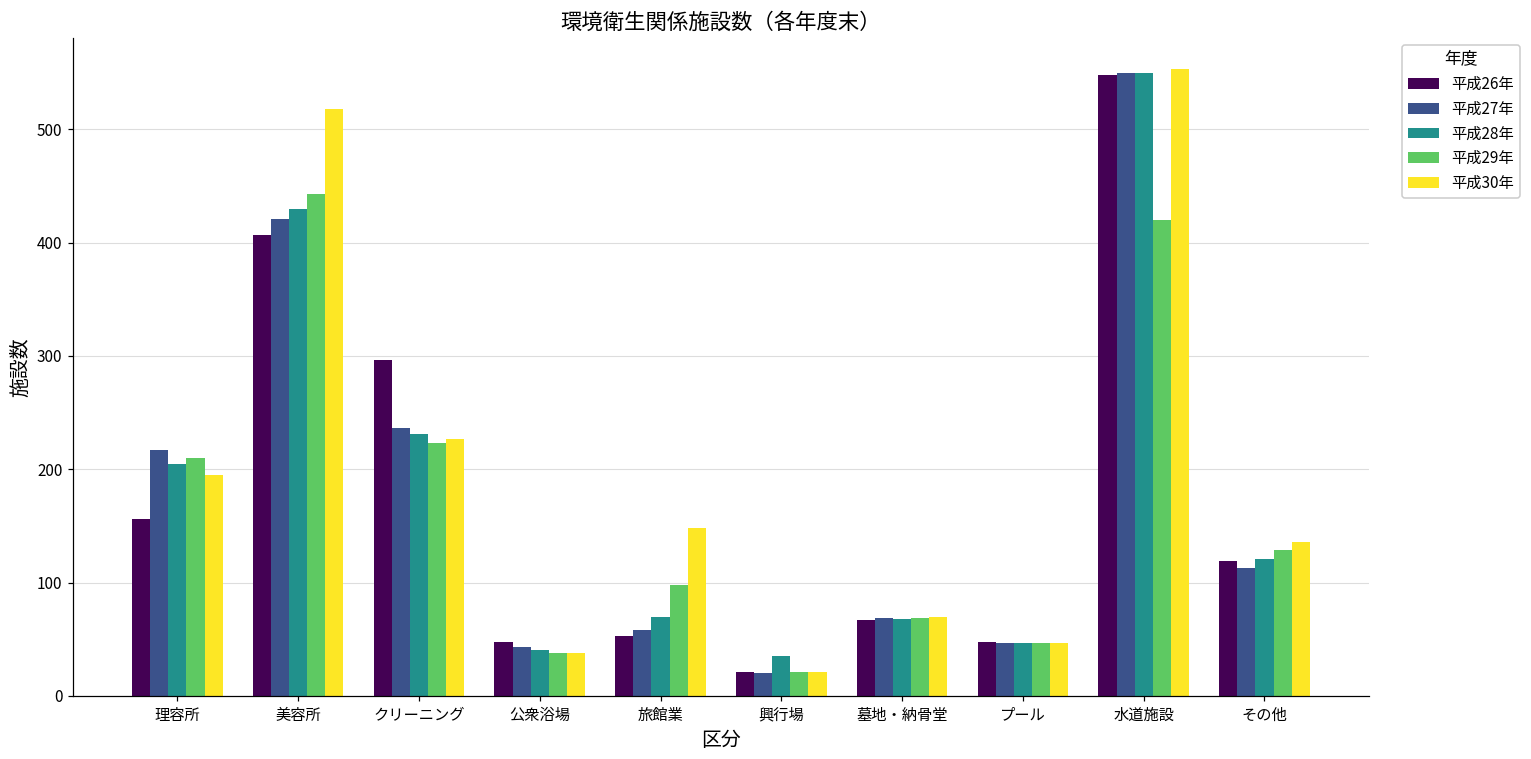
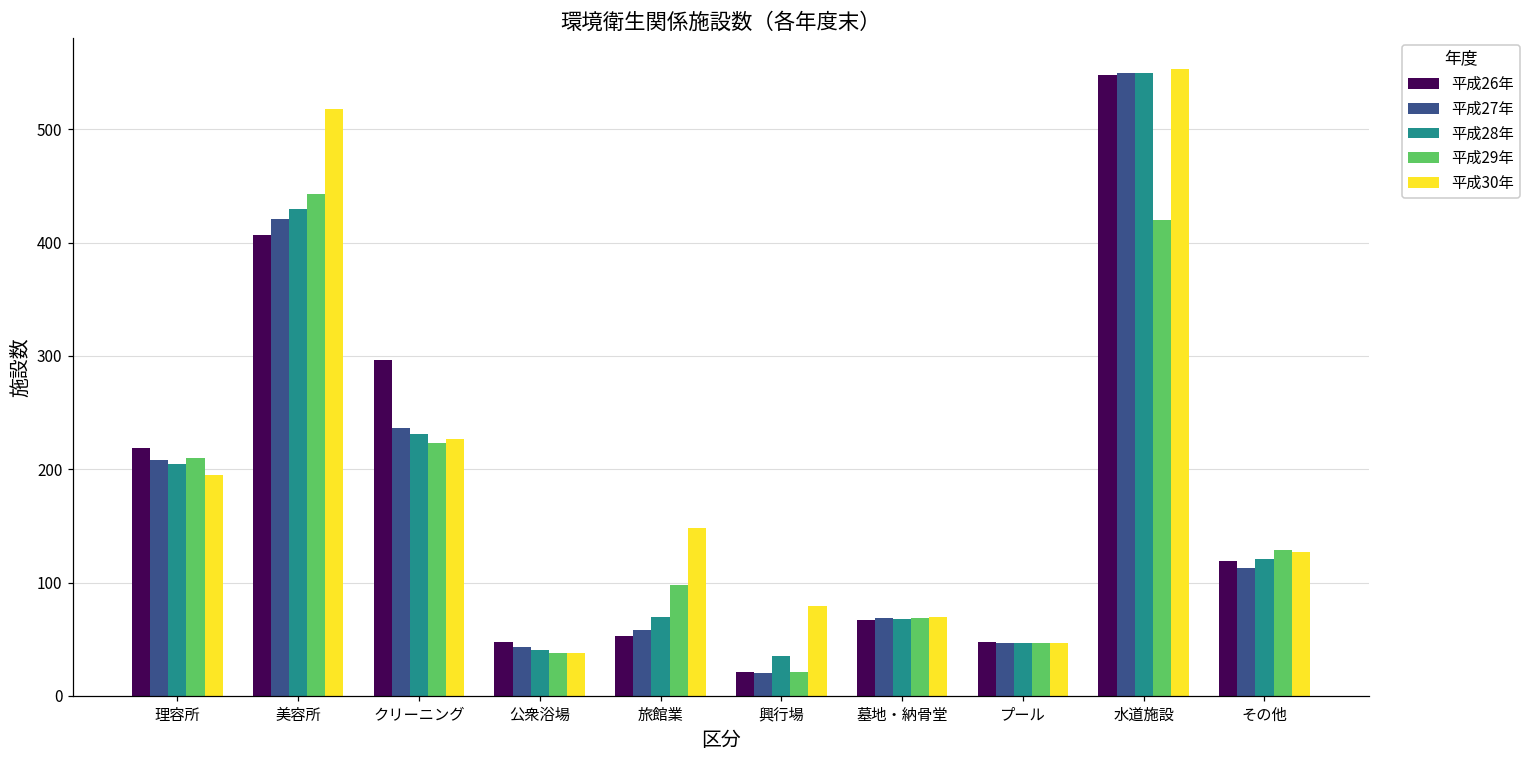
平成26年, 理容所: 156 -> 219
平成27年, 理容所: 217 -> 208
平成30年, 興行場: 21 -> 79
平成30年, その他: 136 -> 127
